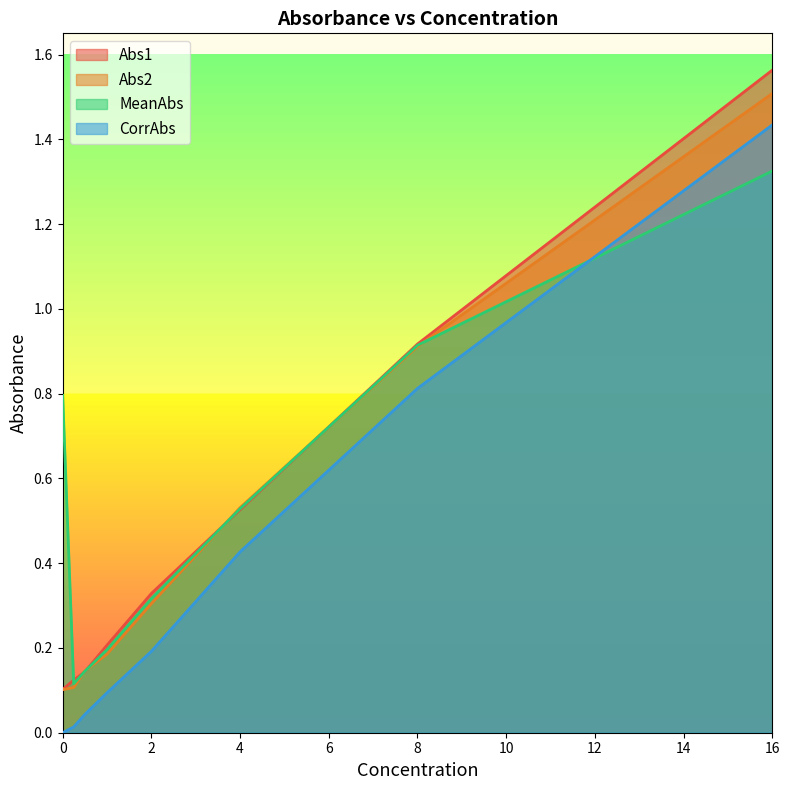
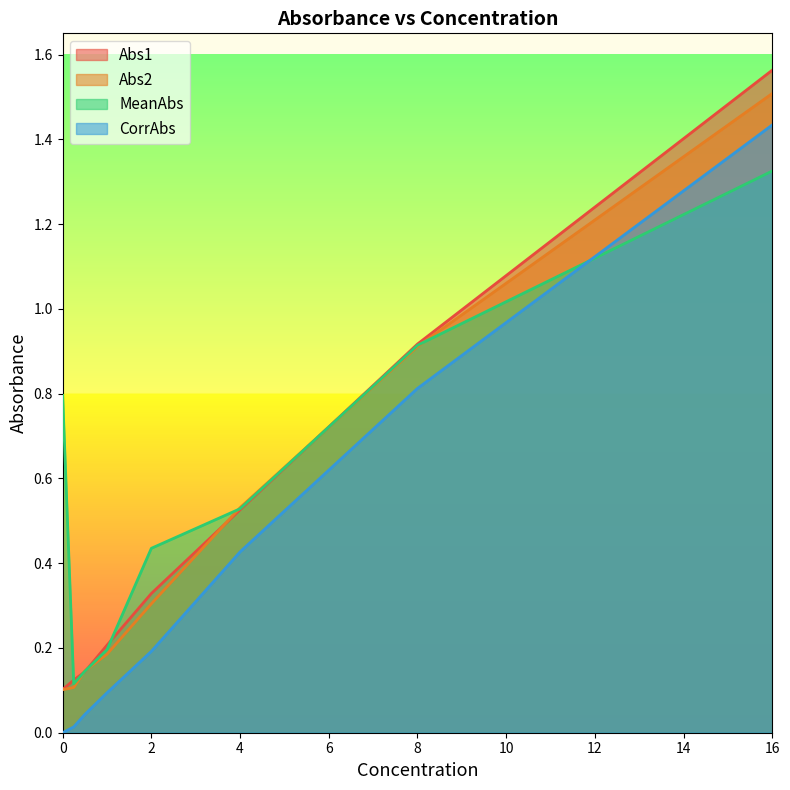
MeanAbs, 2: 0.32 -> 0.44
